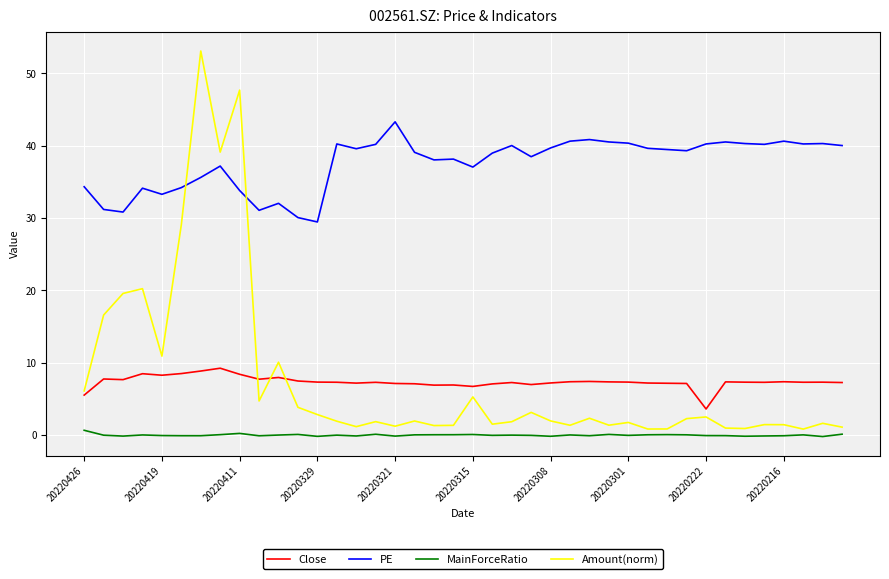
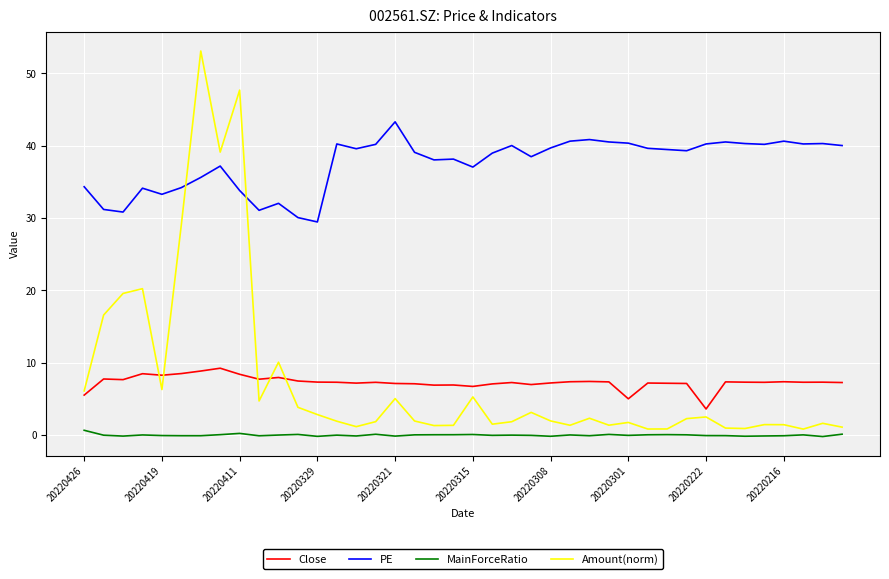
Amount(norm), 20220419: 11 -> 6
Amount(norm), 20220321: 1 -> 5
Close, 20220301: 7 -> 5
